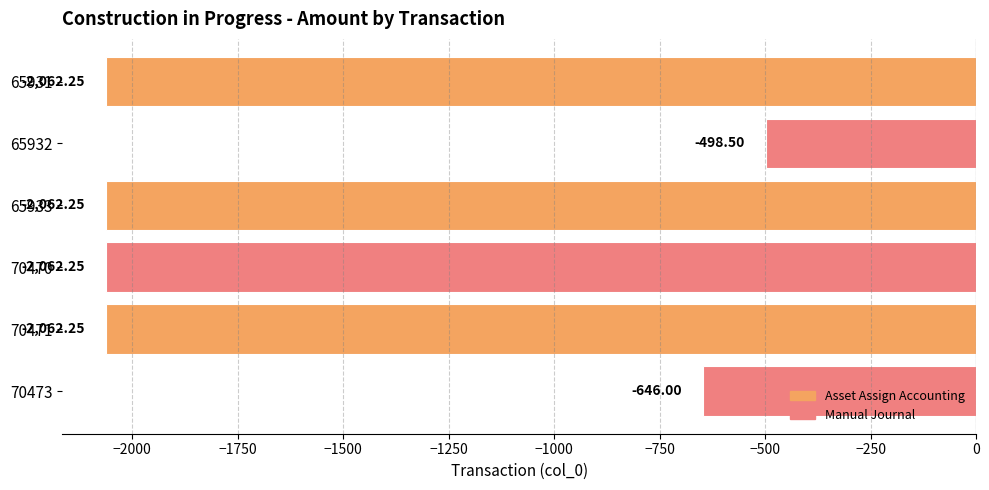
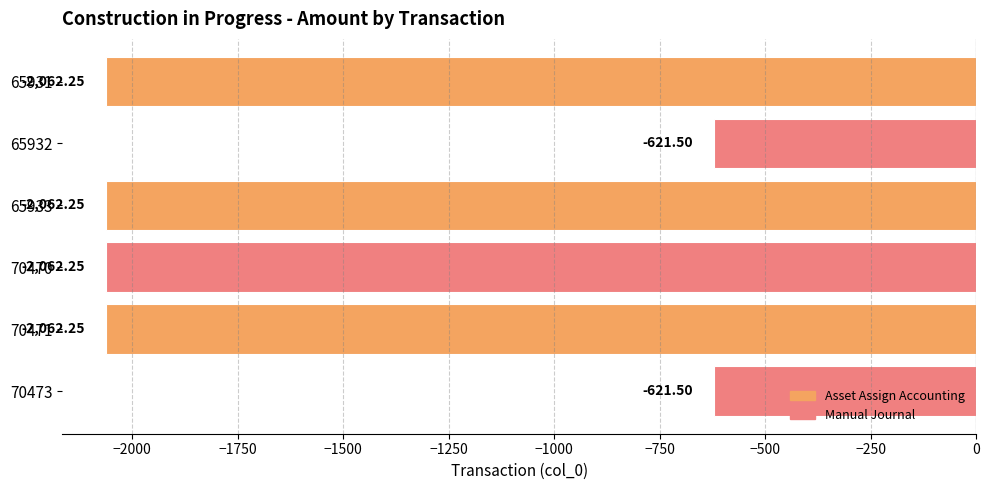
65932: -498.50 -> -621.50
70473: -646.00 -> -621.50
